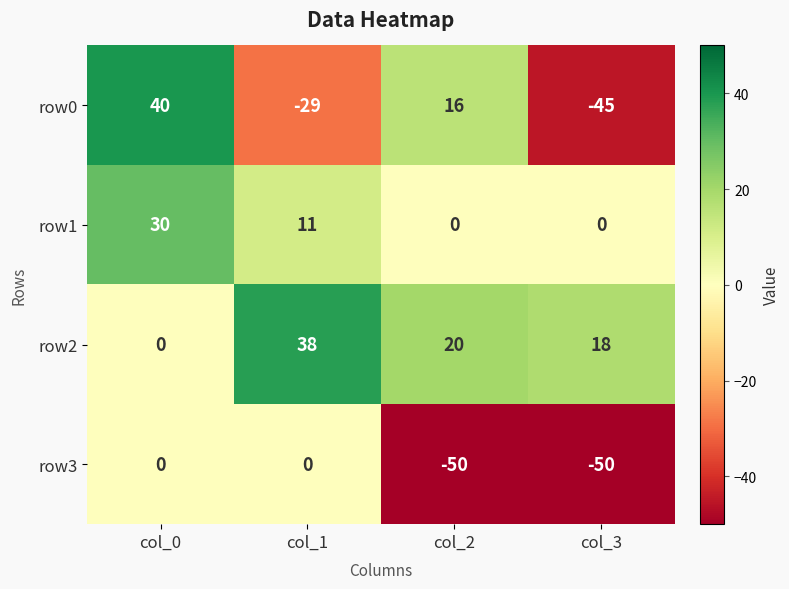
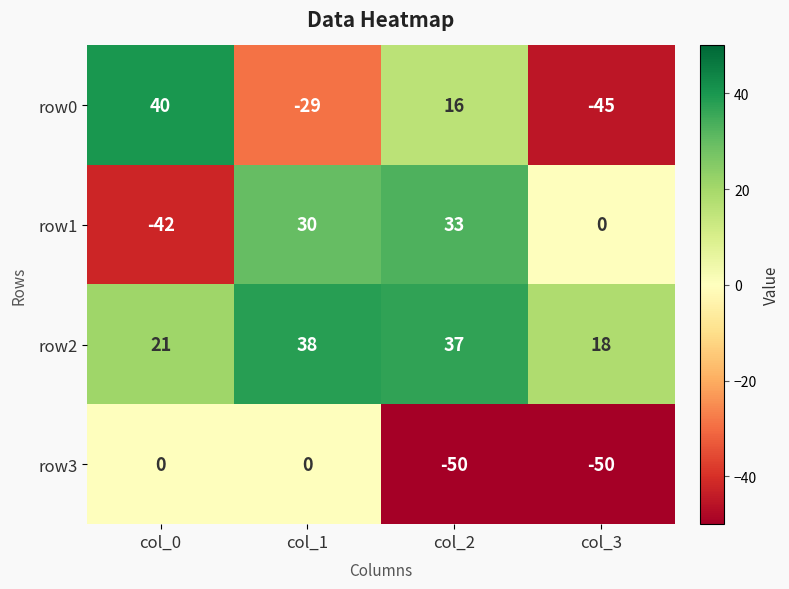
row1, col_0: 30 -> -42
row1, col_1: 11 -> 30
row1, col_2: 0 -> 33
row2, col_0: 0 -> 21
row2, col_2: 20 -> 37
